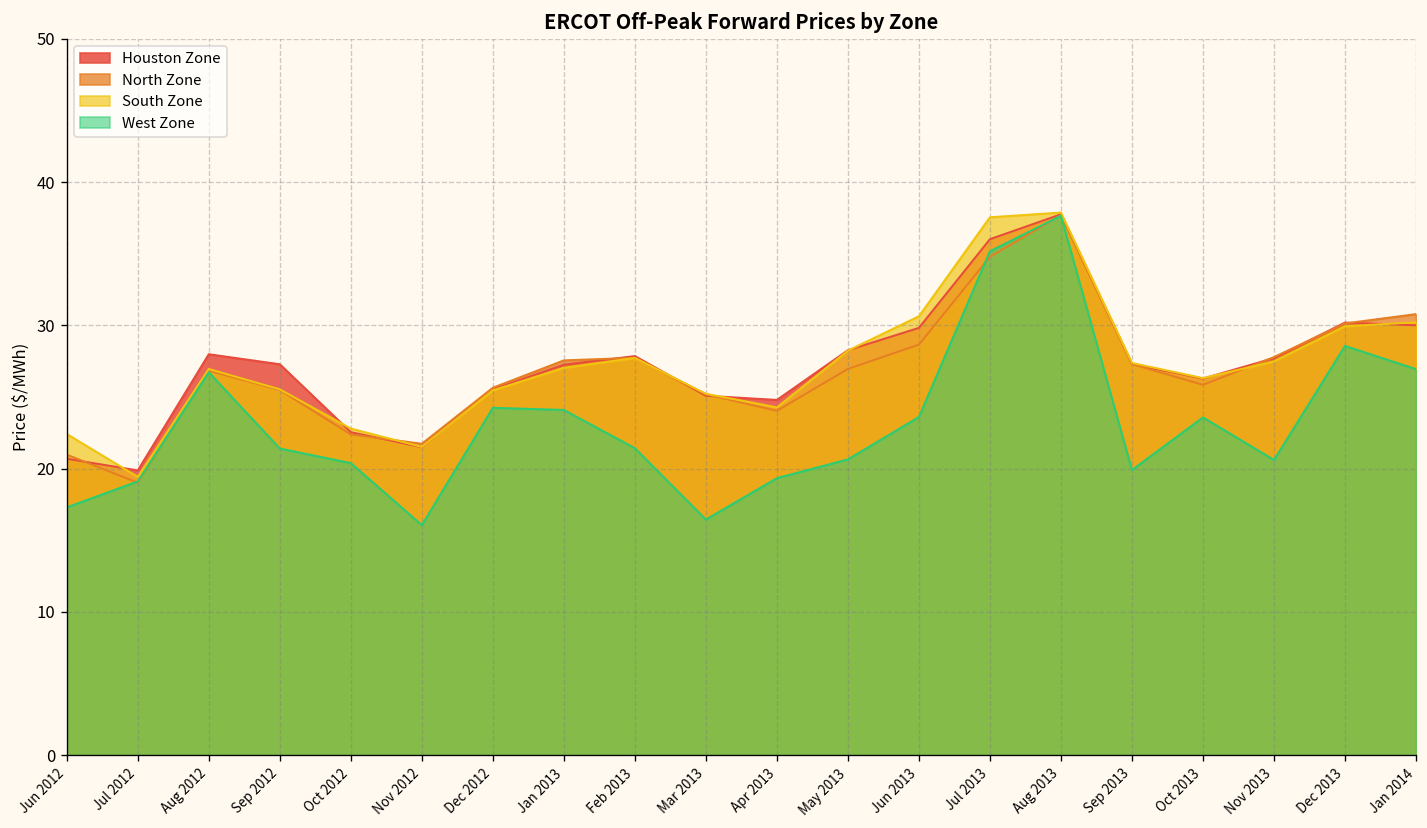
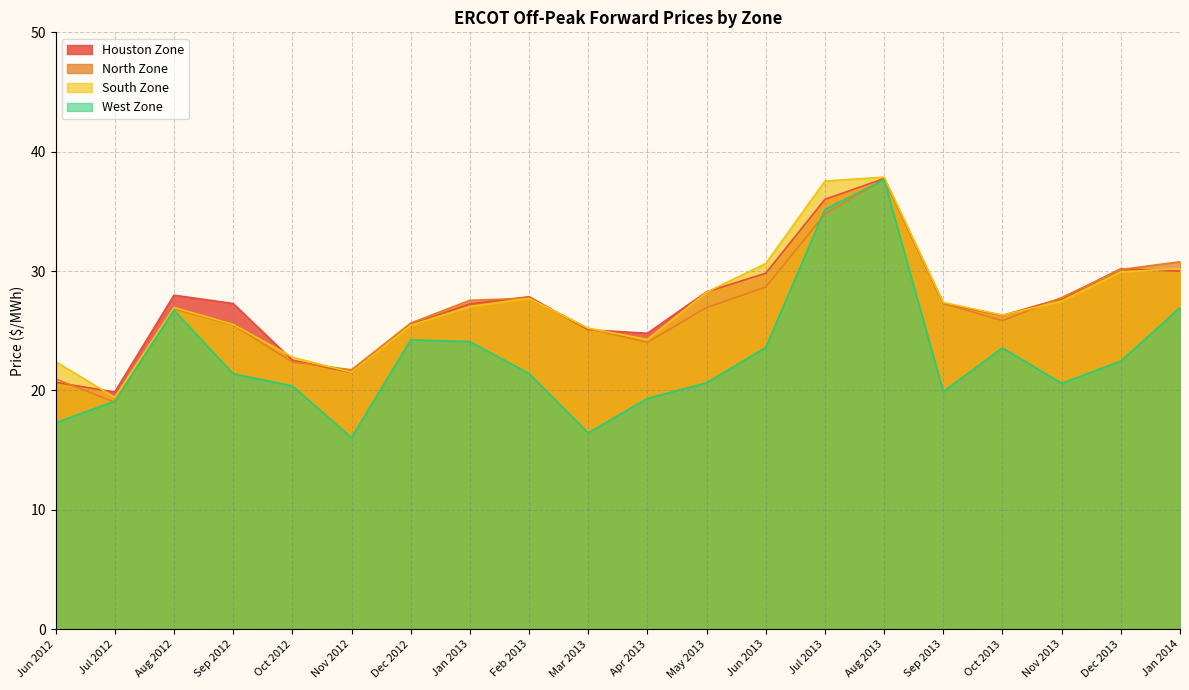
West Zone, Dec 2013: 28.6 -> 22.5
